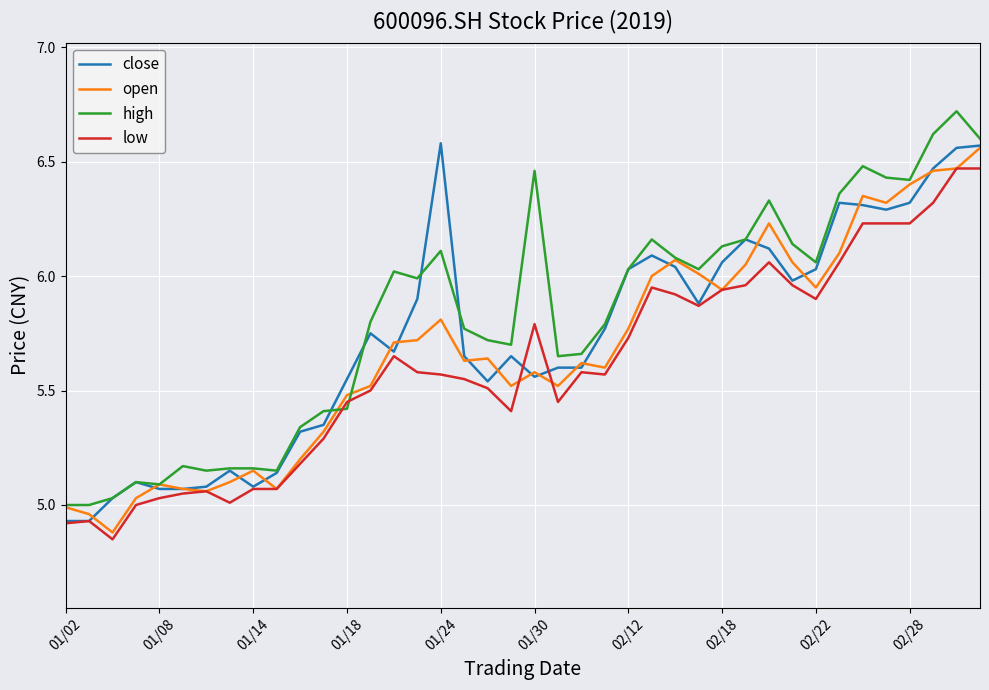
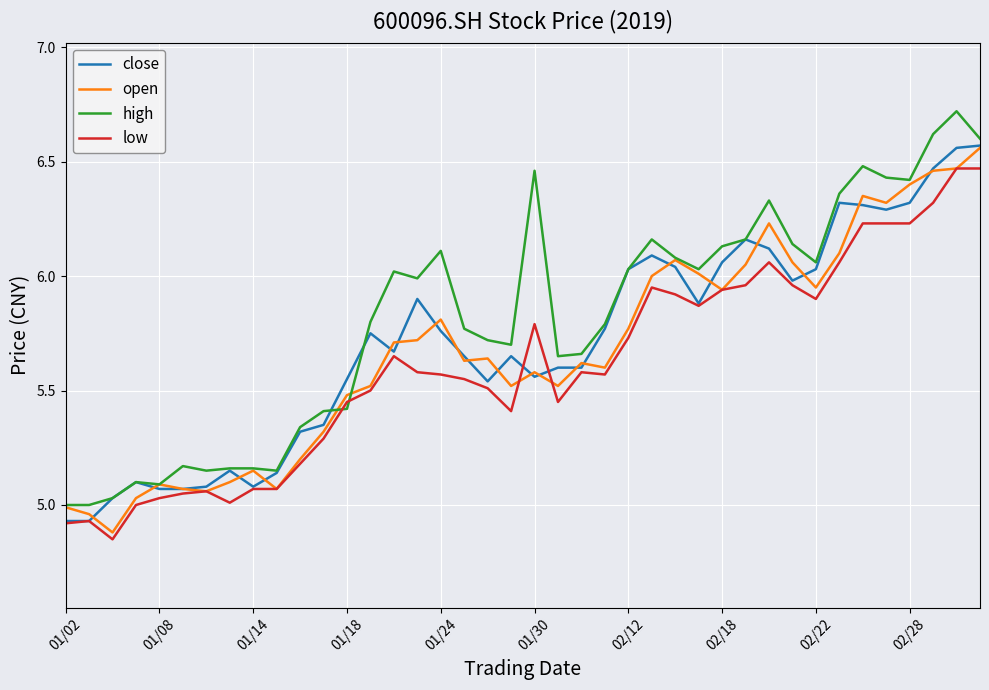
close, 01/24: 6.58 -> 5.76
